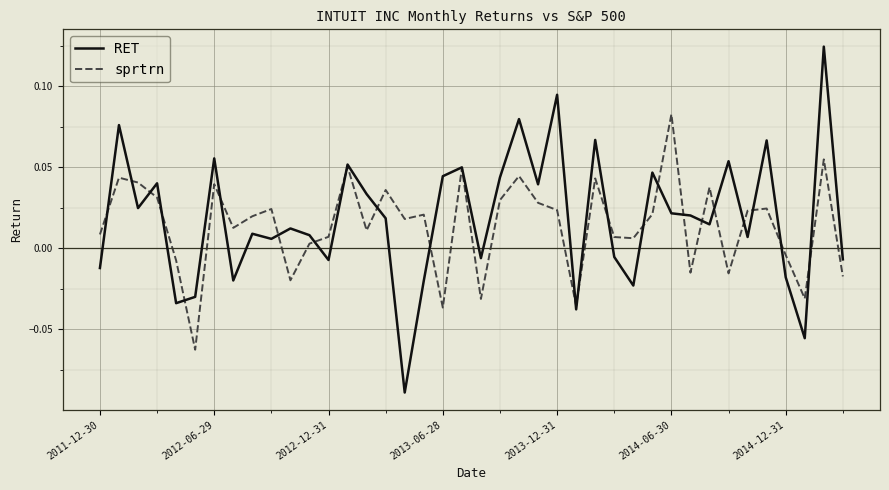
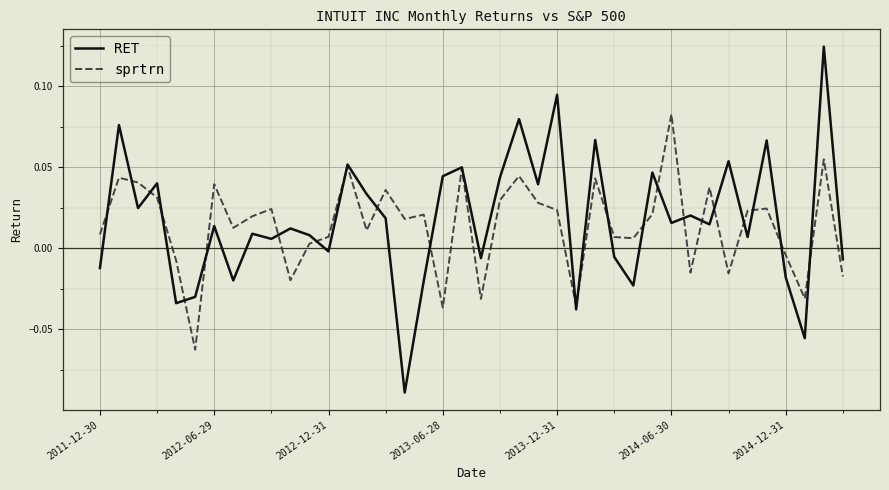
RET, 2012-06-29: 0.055 -> 0.014
RET, 2012-12-31: -0.007 -> -0.002
RET, 2014-06-30: 0.022 -> 0.016
